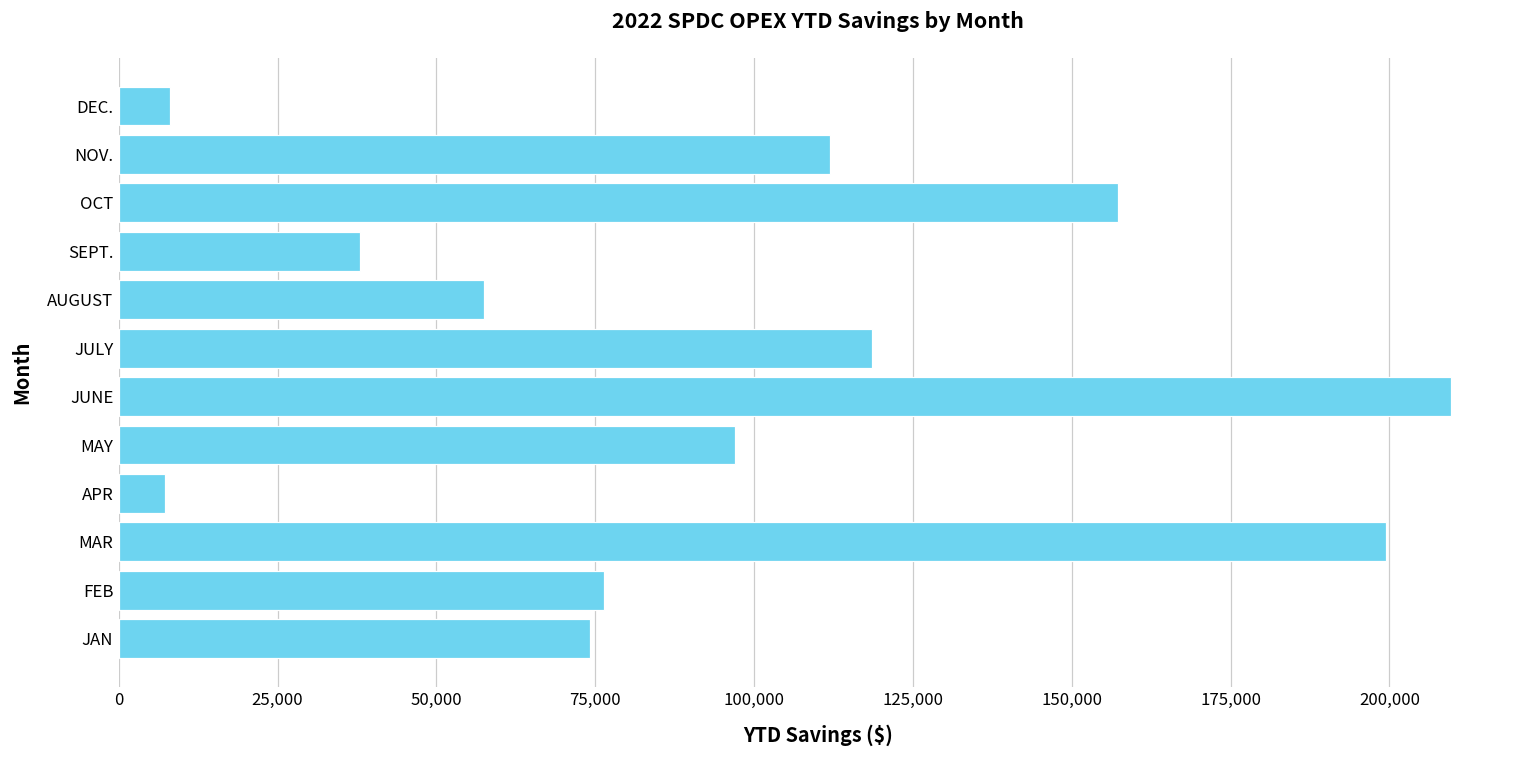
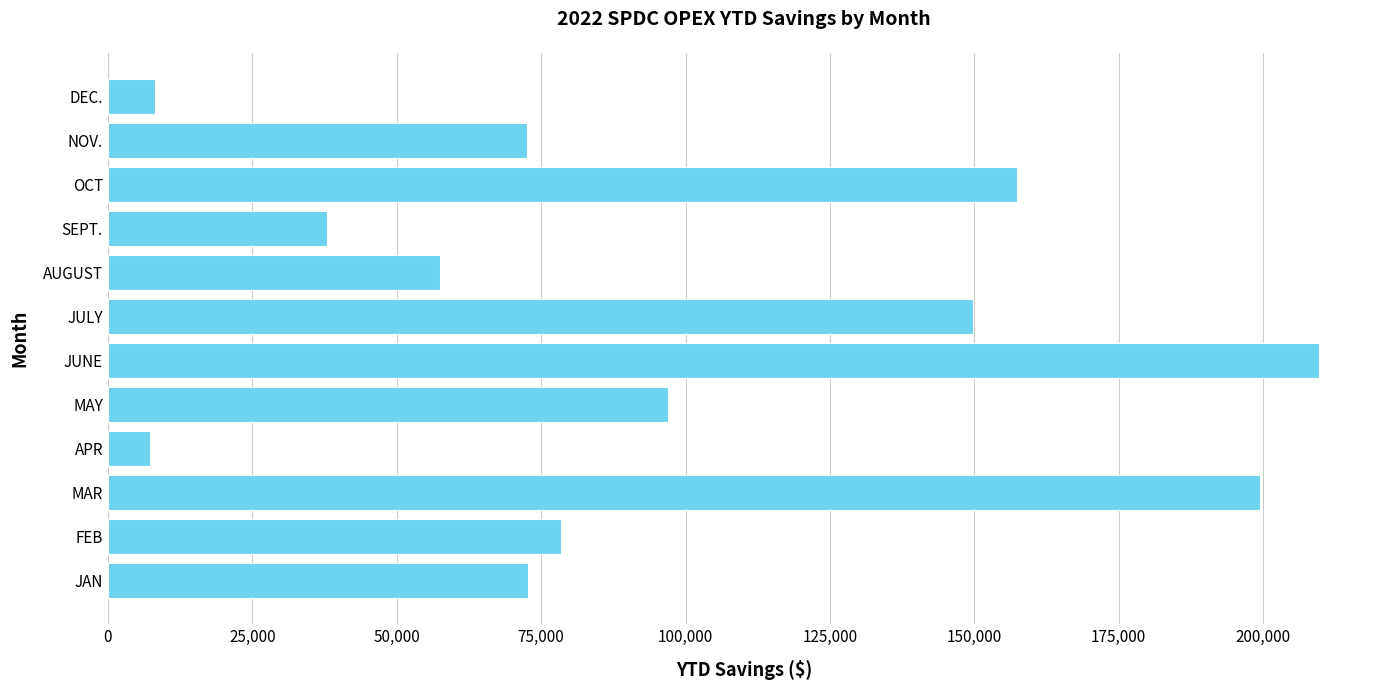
NOV.: 112,000 -> 72,000
JULY: 119,000 -> 150,000
FEB: 76,000 -> 78,000
JAN: 74,000 -> 73,000
